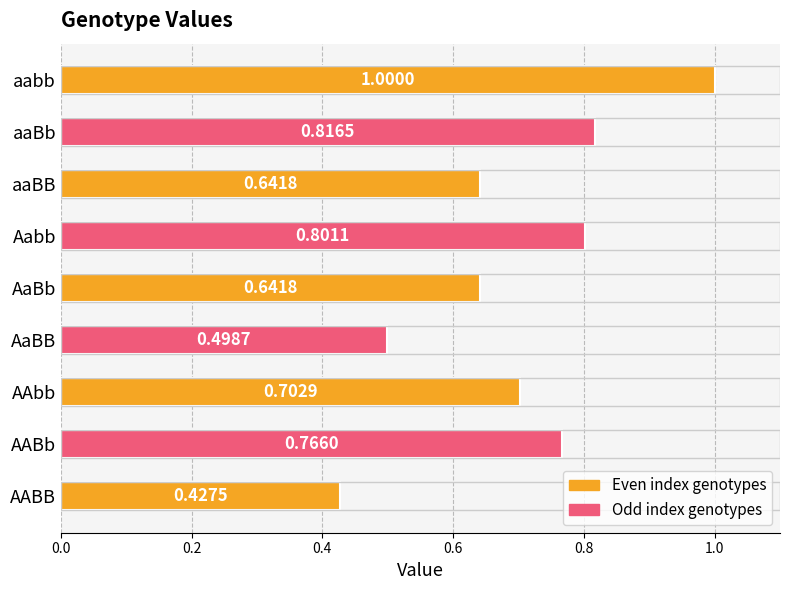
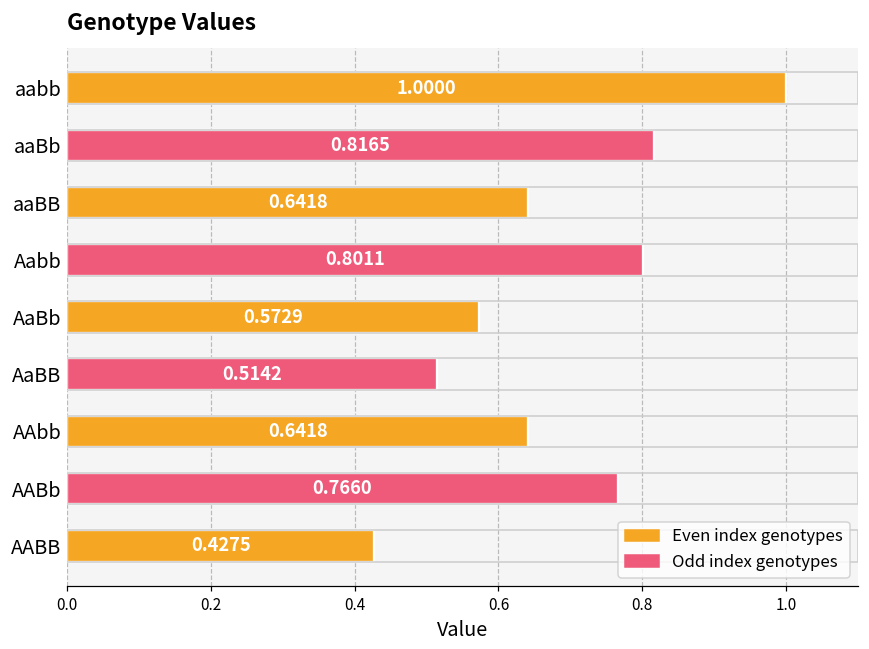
AaBb: 0.6418 -> 0.5729
AaBB: 0.4987 -> 0.5142
AAbb: 0.7029 -> 0.6418
